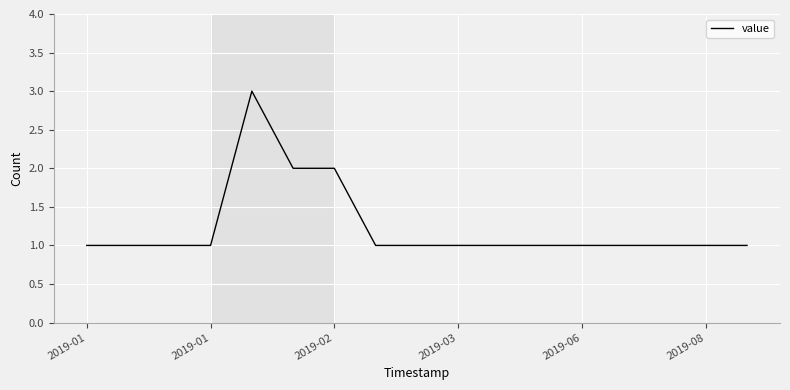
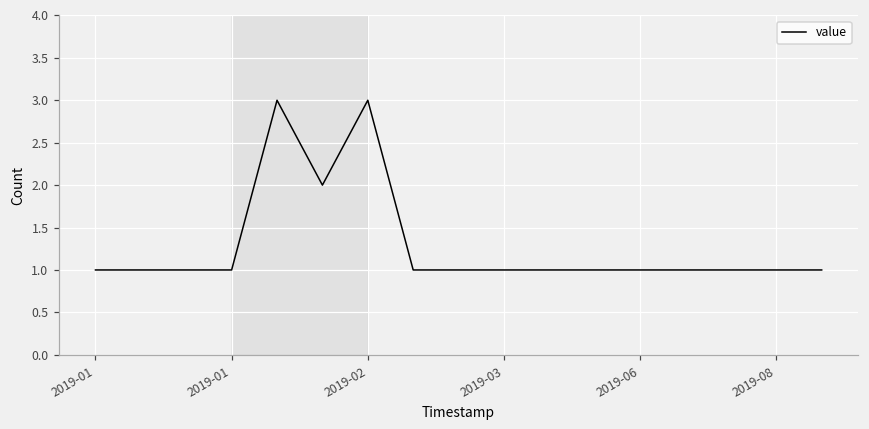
2019-02: 2 -> 3
